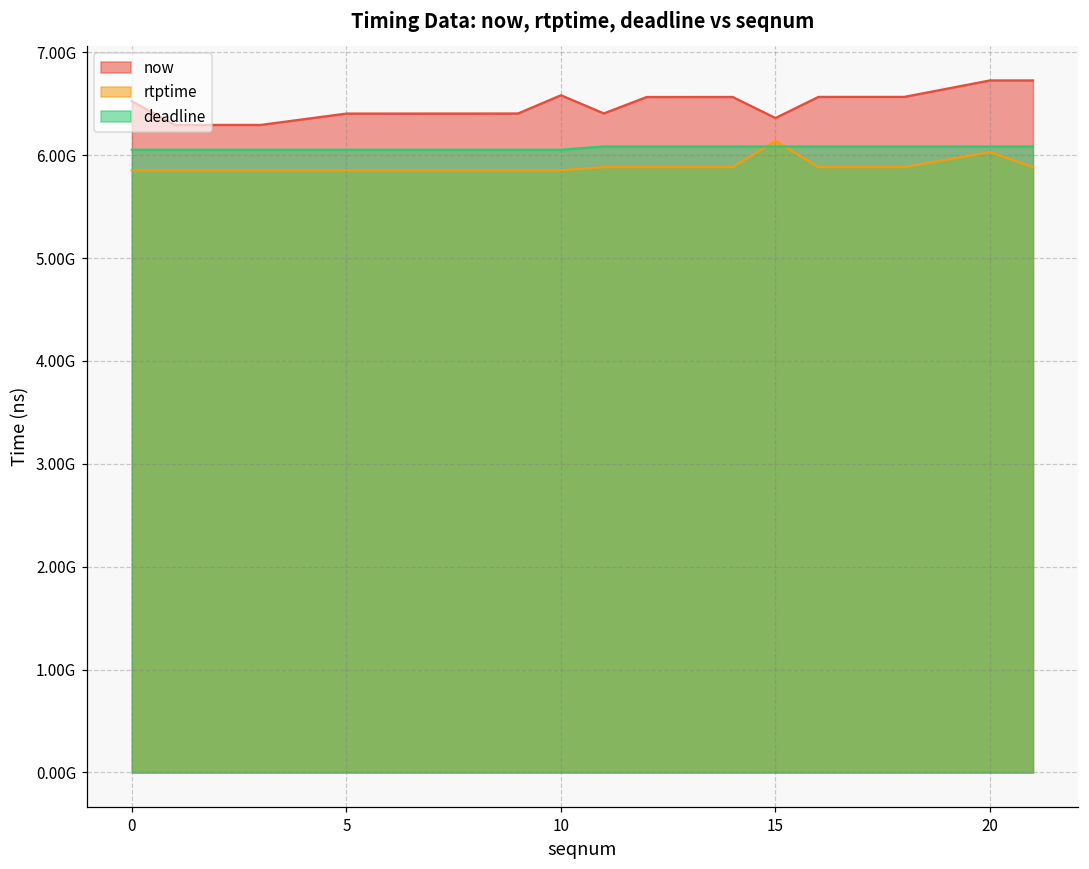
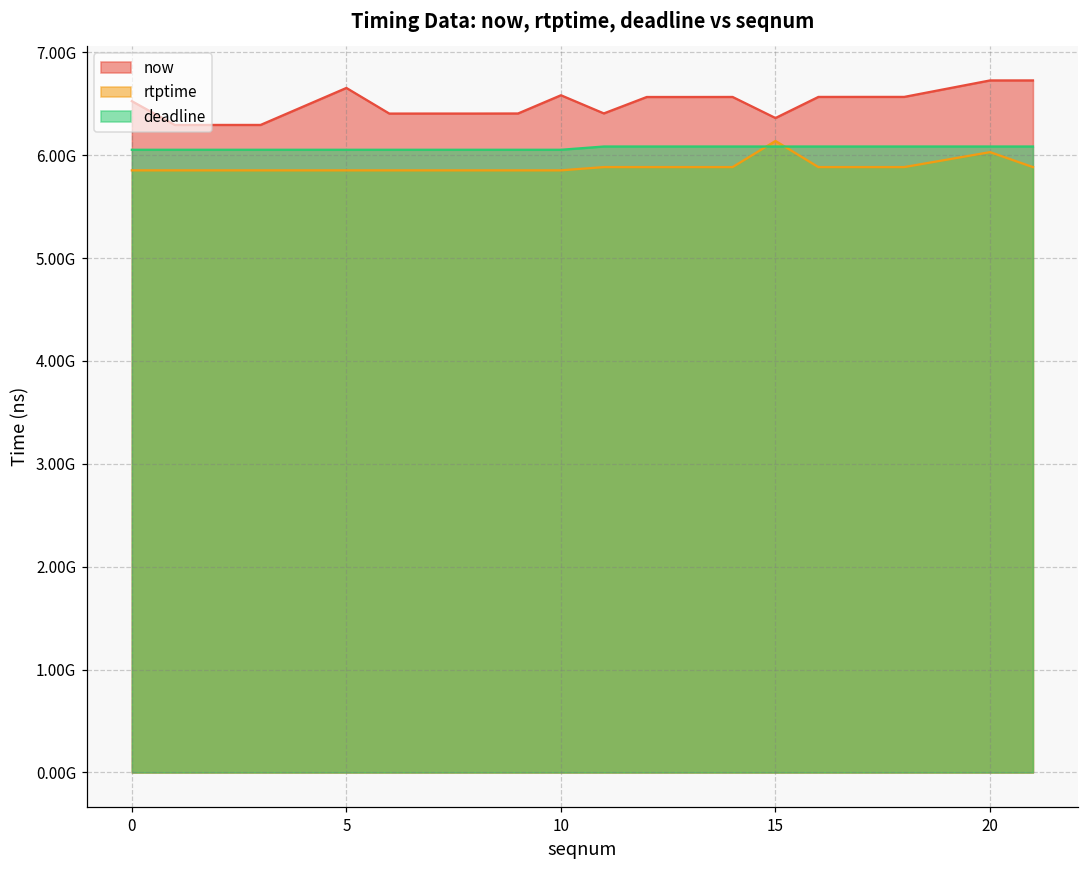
now, 5: 6400000000 -> 6700000000
